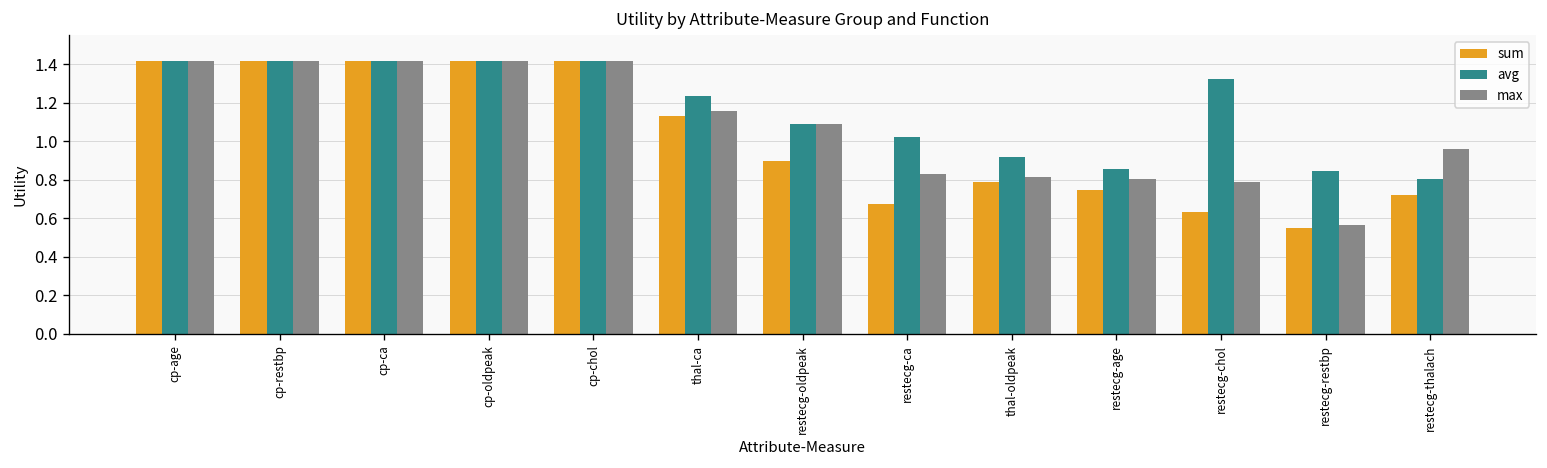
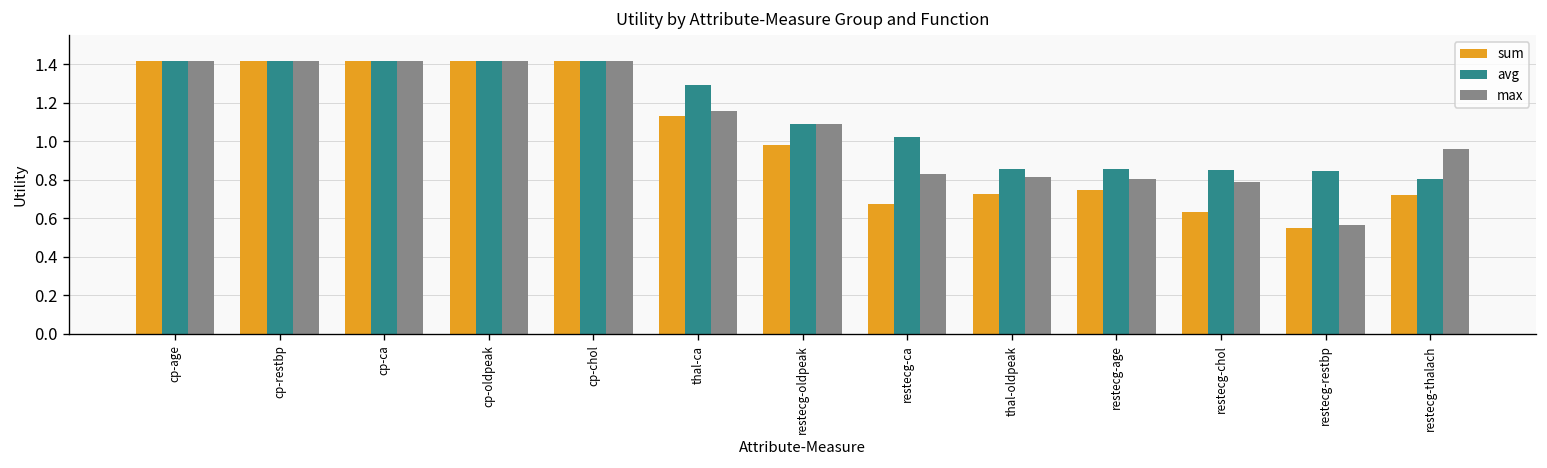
avg, thal-ca: 1.23 -> 1.29
sum, restecg-oldpeak: 0.90 -> 0.98
sum, thal-oldpeak: 0.79 -> 0.72
avg, thal-oldpeak: 0.92 -> 0.86
avg, restecg-chol: 1.33 -> 0.85
